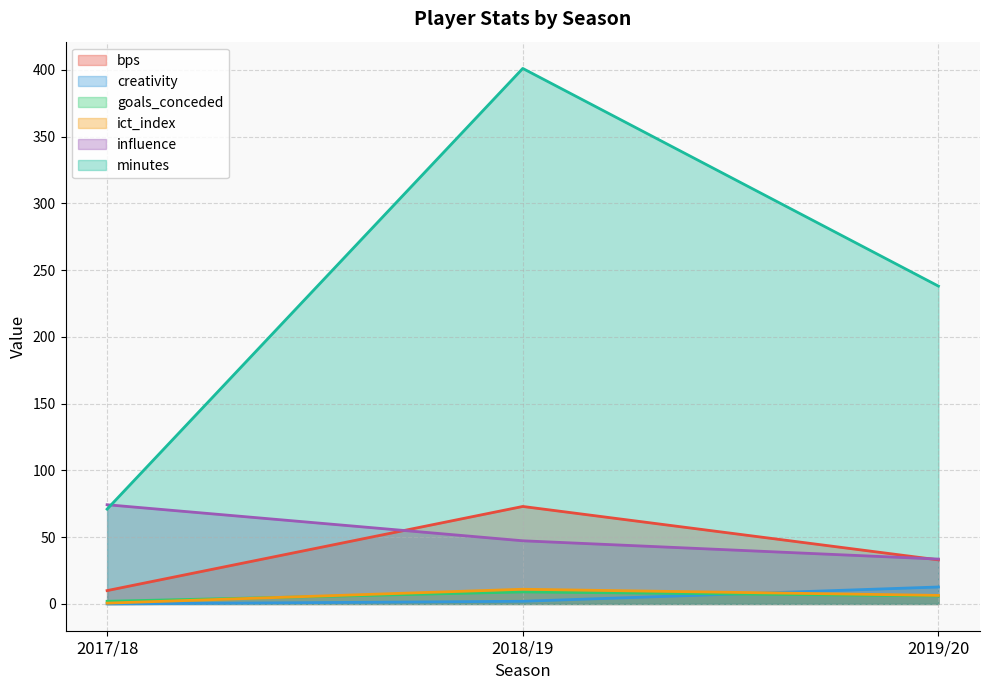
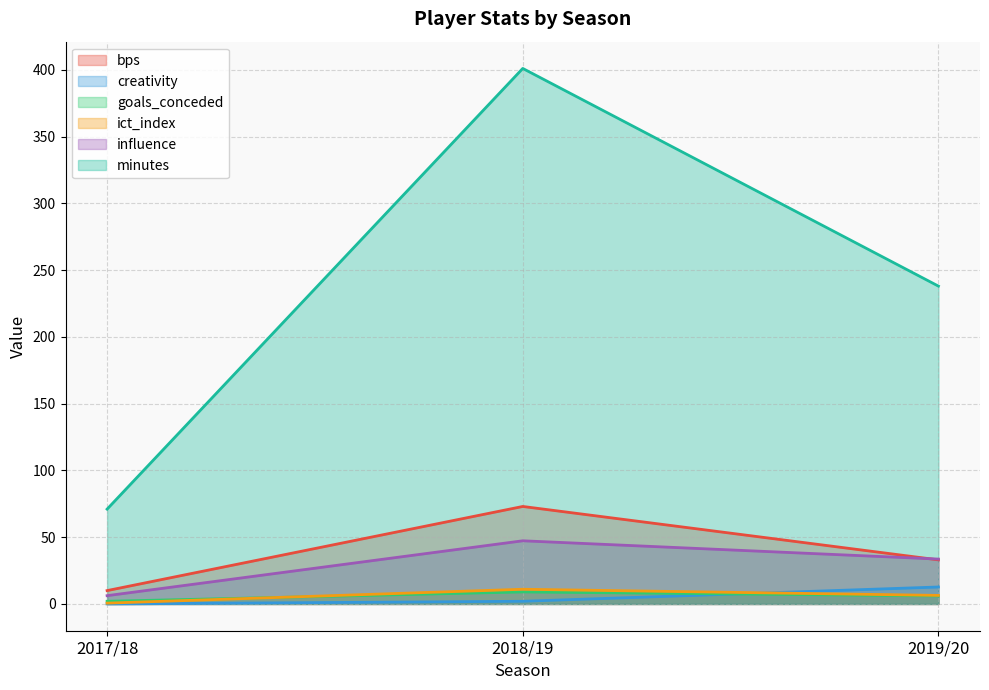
influence, 2017/18: 74 -> 6
